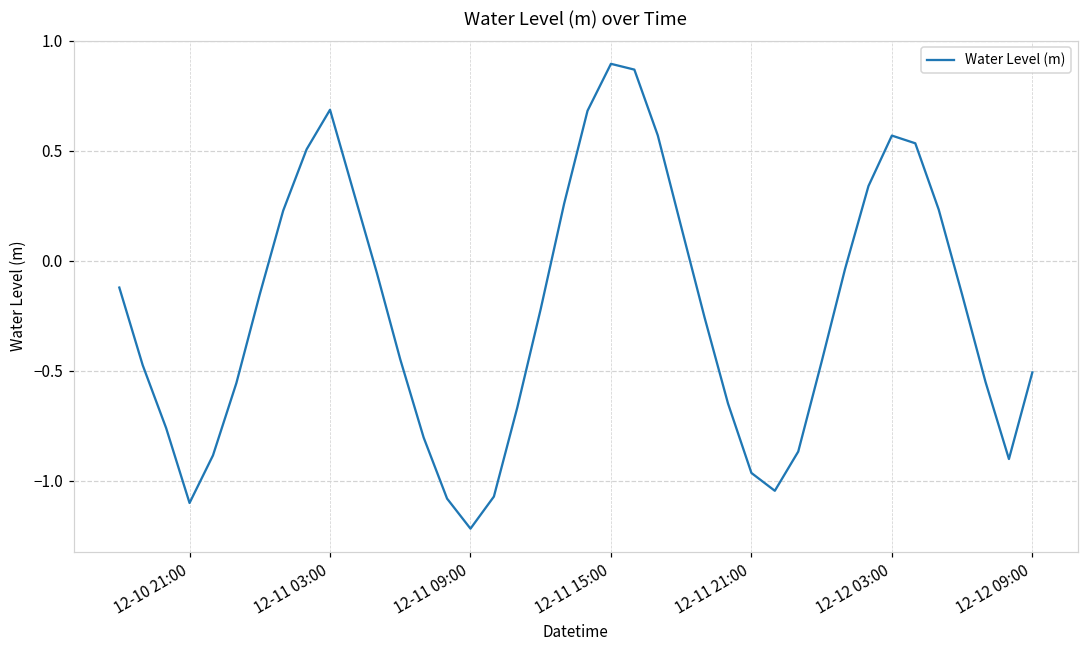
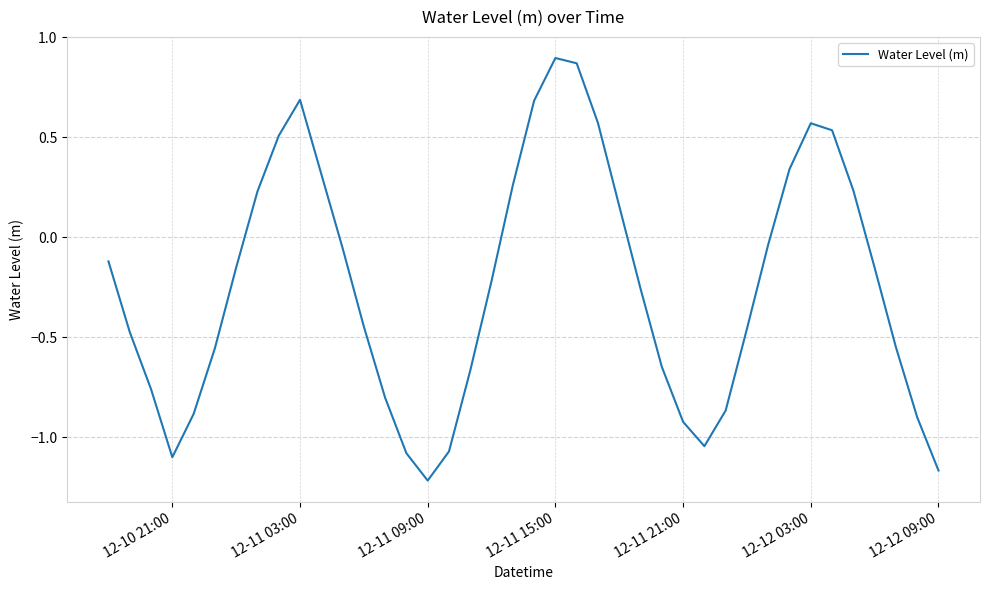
12-11 21:00: -0.96 -> -0.92
12-12 09:00: -0.51 -> -1.17
